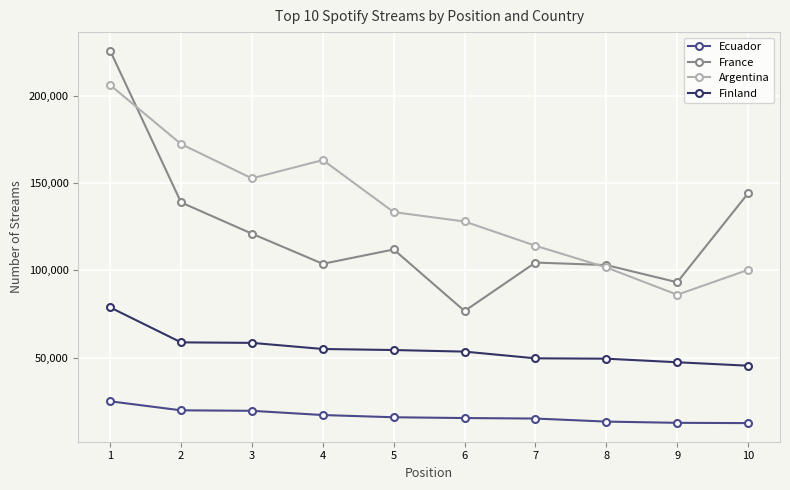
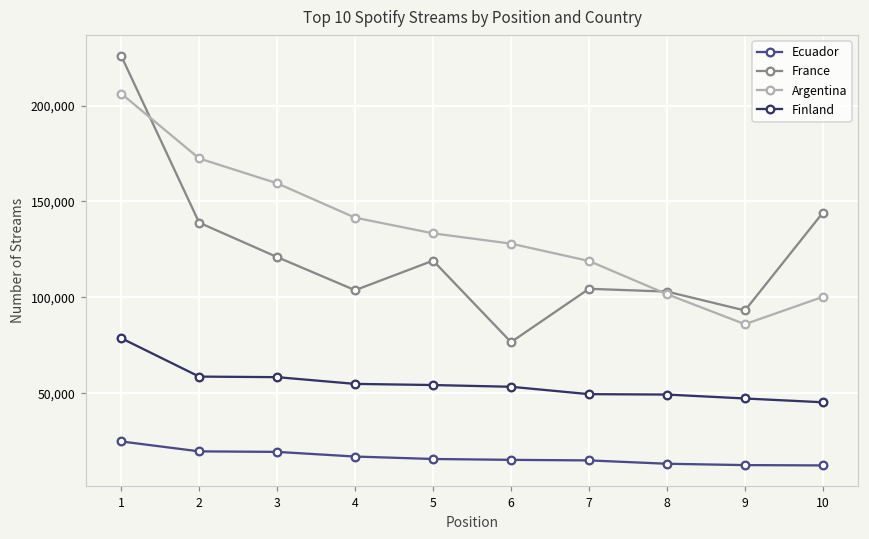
Argentina, 3: 153,000 -> 159,000
Argentina, 4: 163,000 -> 142,000
France, 5: 112,000 -> 119,000
Argentina, 7: 114,000 -> 119,000
